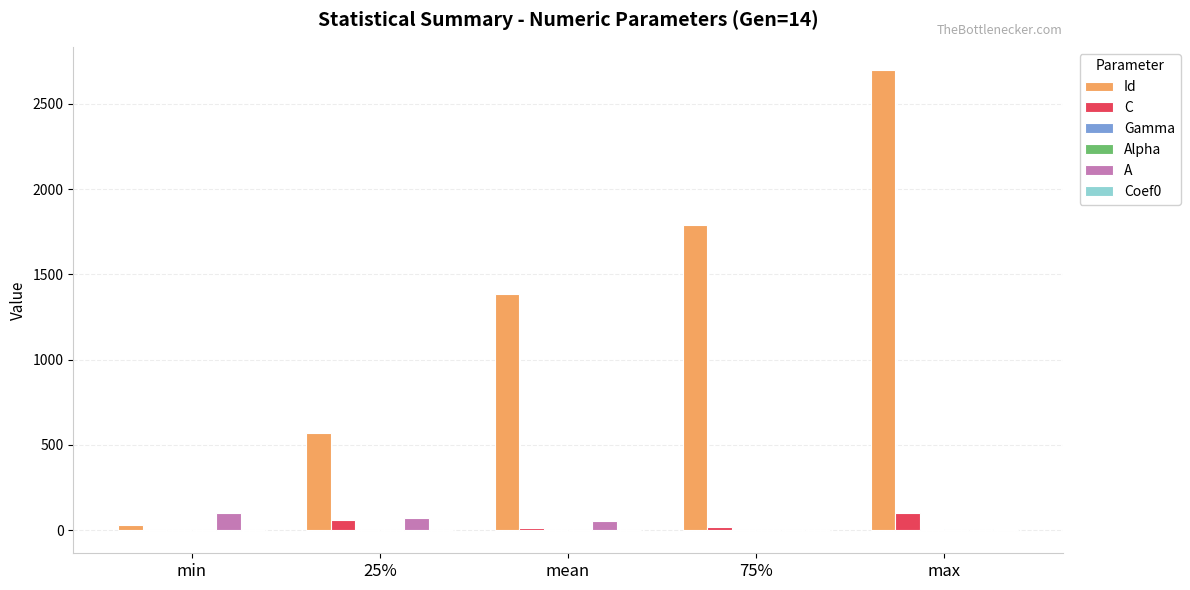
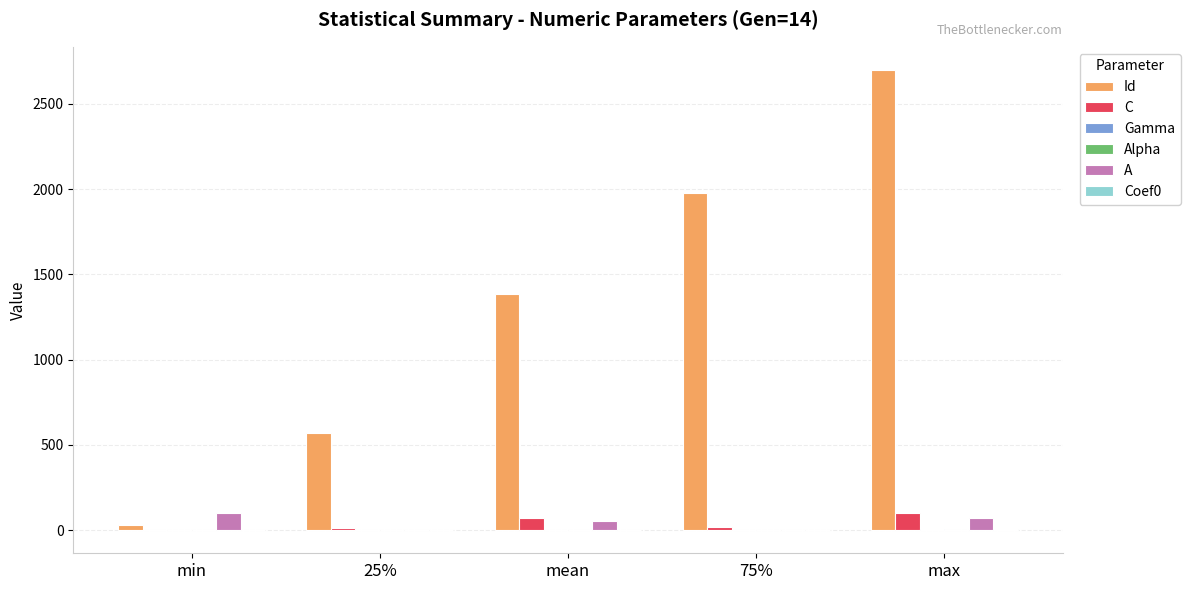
C, 25%: 60 -> 10
A, 25%: 70 -> 0
C, mean: 10 -> 70
Id, 75%: 1790 -> 1980
A, max: 0 -> 70
